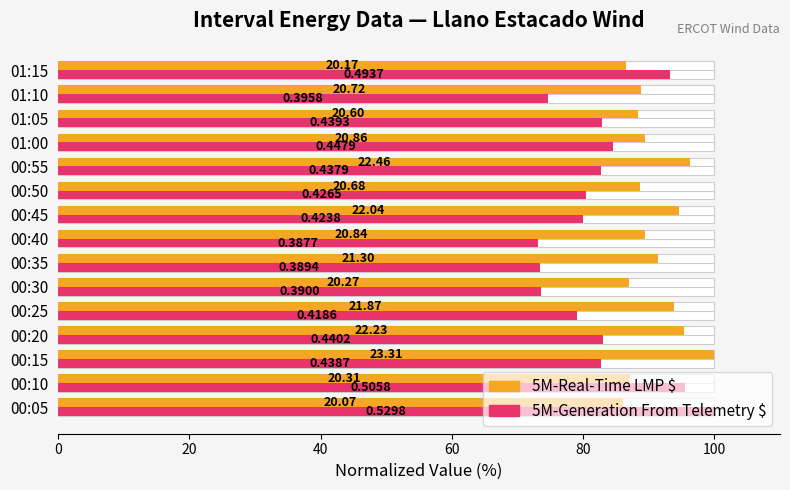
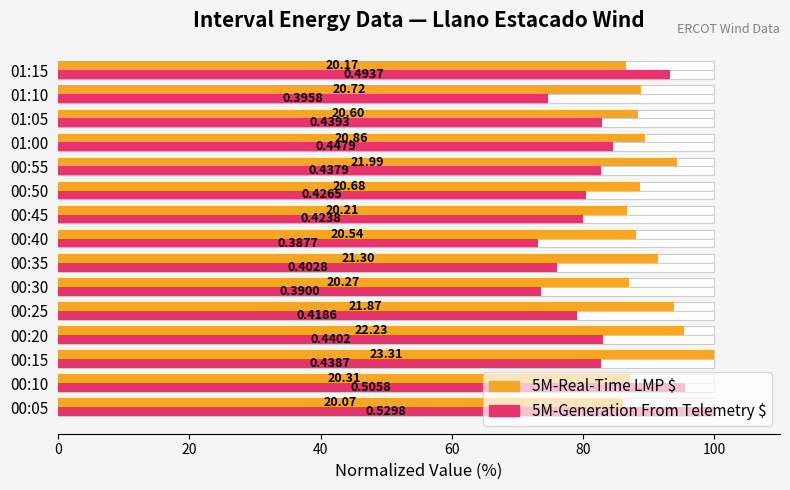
5M-Real-Time LMP $, 00:55: 22.46 -> 21.99
5M-Real-Time LMP $, 00:45: 22.04 -> 20.21
5M-Real-Time LMP $, 00:40: 20.84 -> 20.54
5M-Generation From Telemetry $, 00:35: 0.3894 -> 0.4028
